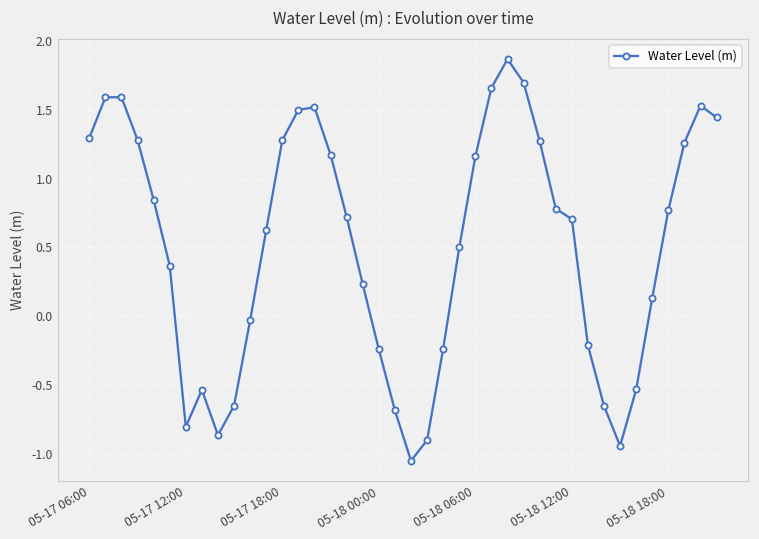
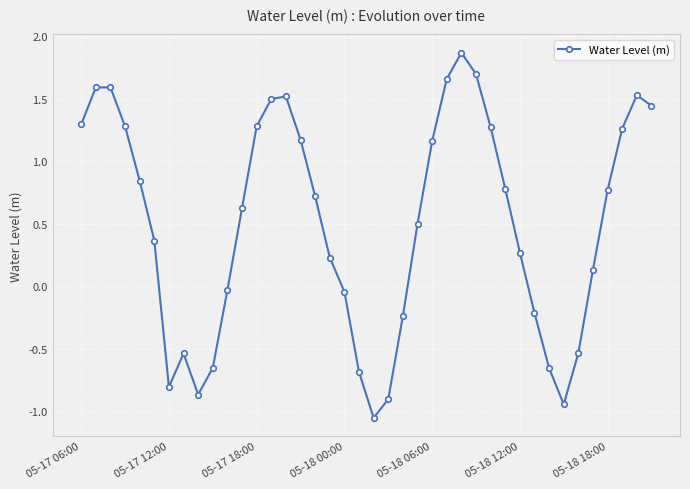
05-18 00:00: -0.24 -> -0.04
05-18 12:00: 0.70 -> 0.27
